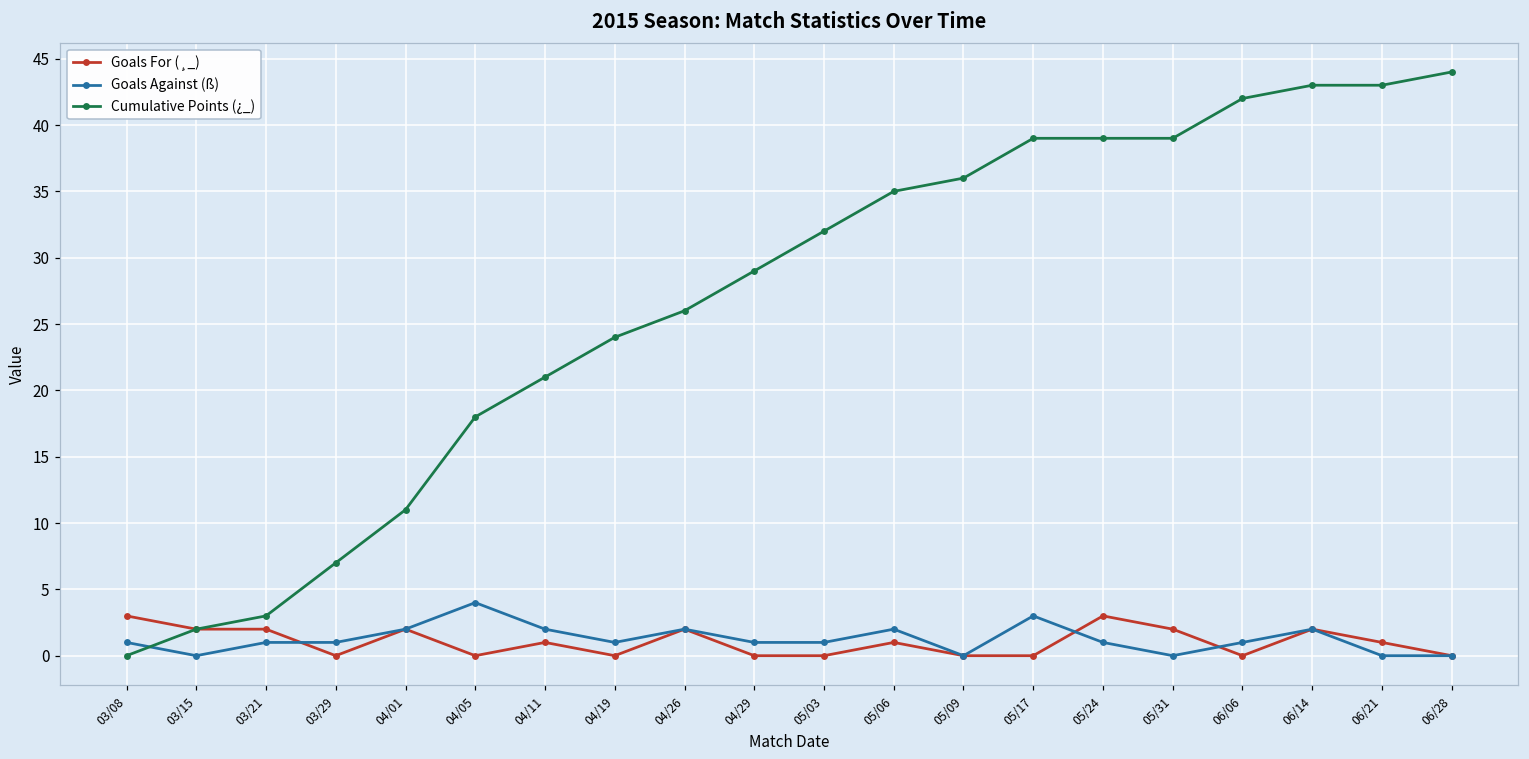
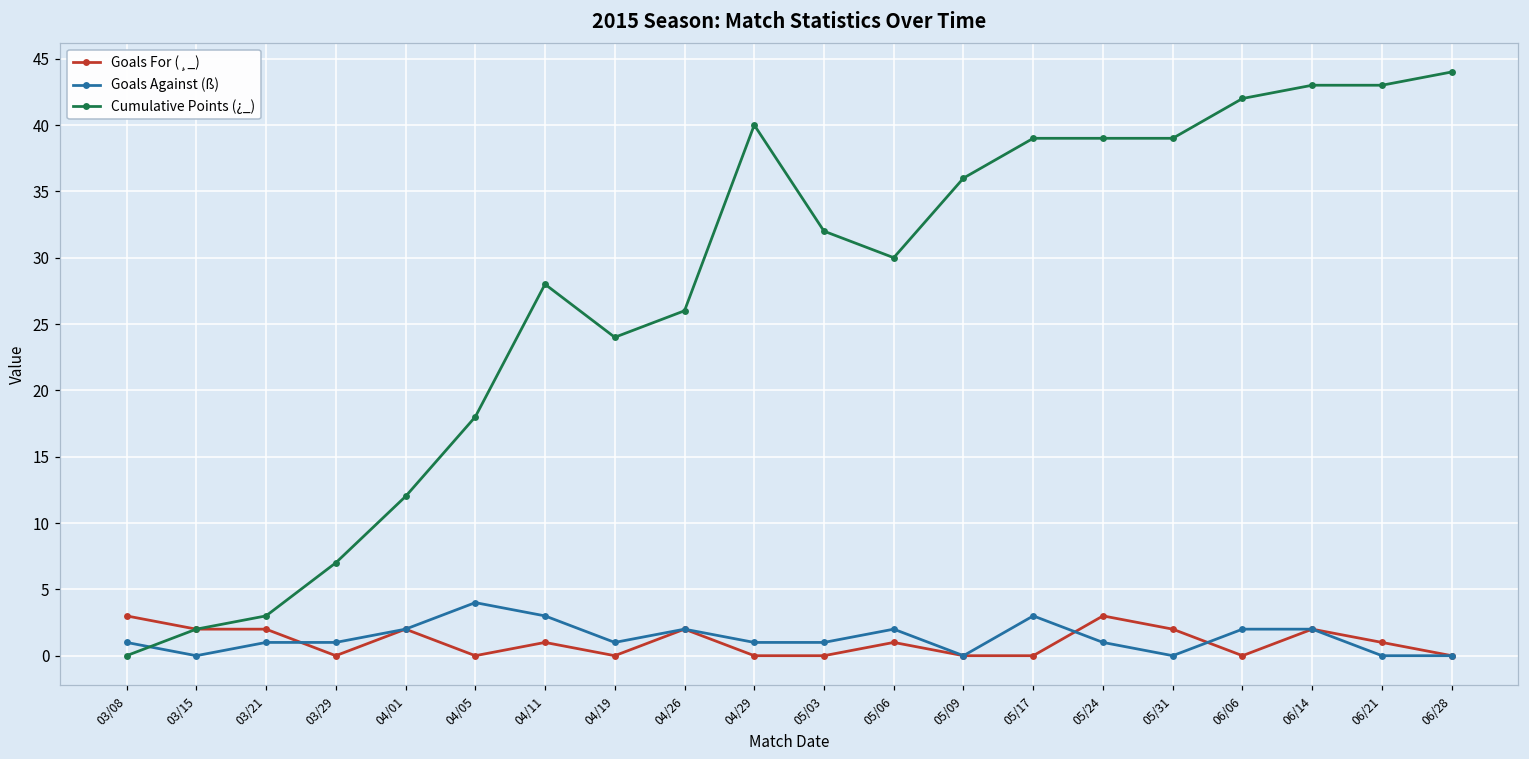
Cumulative Points (¿_), 04/01: 11 -> 12
Goals Against (ß), 04/11: 2 -> 3
Cumulative Points (¿_), 04/11: 21 -> 28
Cumulative Points (¿_), 04/29: 29 -> 40
Cumulative Points (¿_), 05/06: 35 -> 30
Goals Against (ß), 06/06: 1 -> 2
